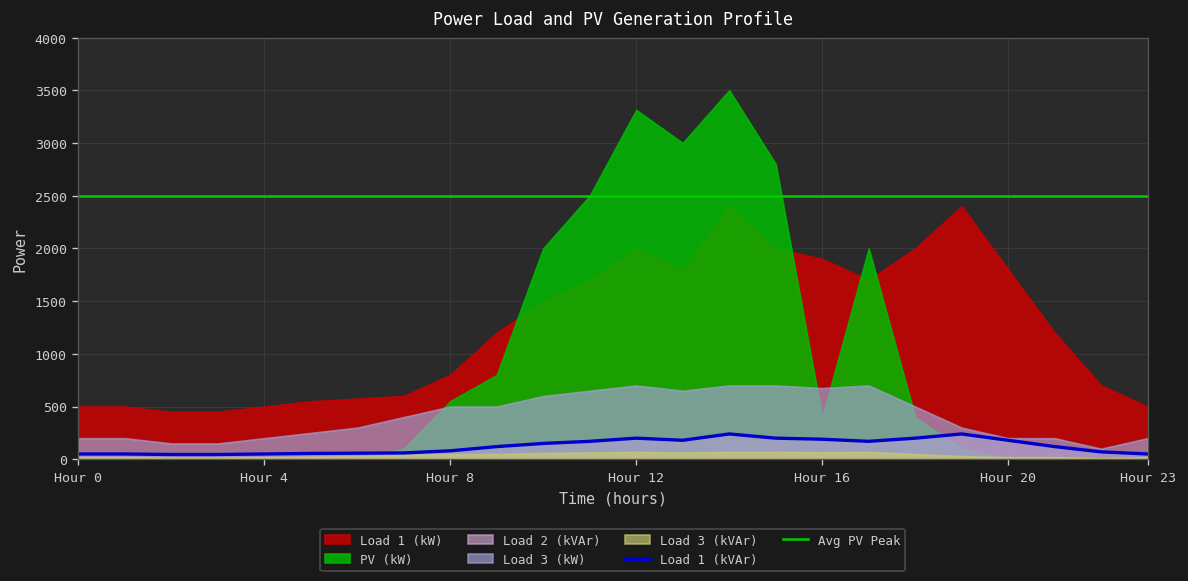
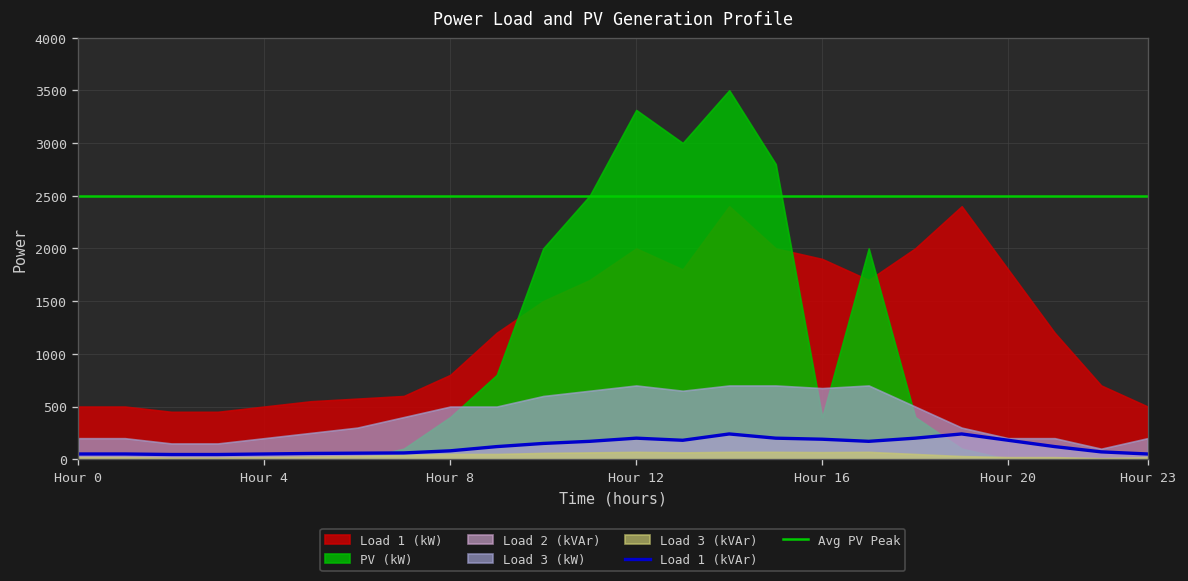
PV (kW), Hour 8: 600 -> 400
